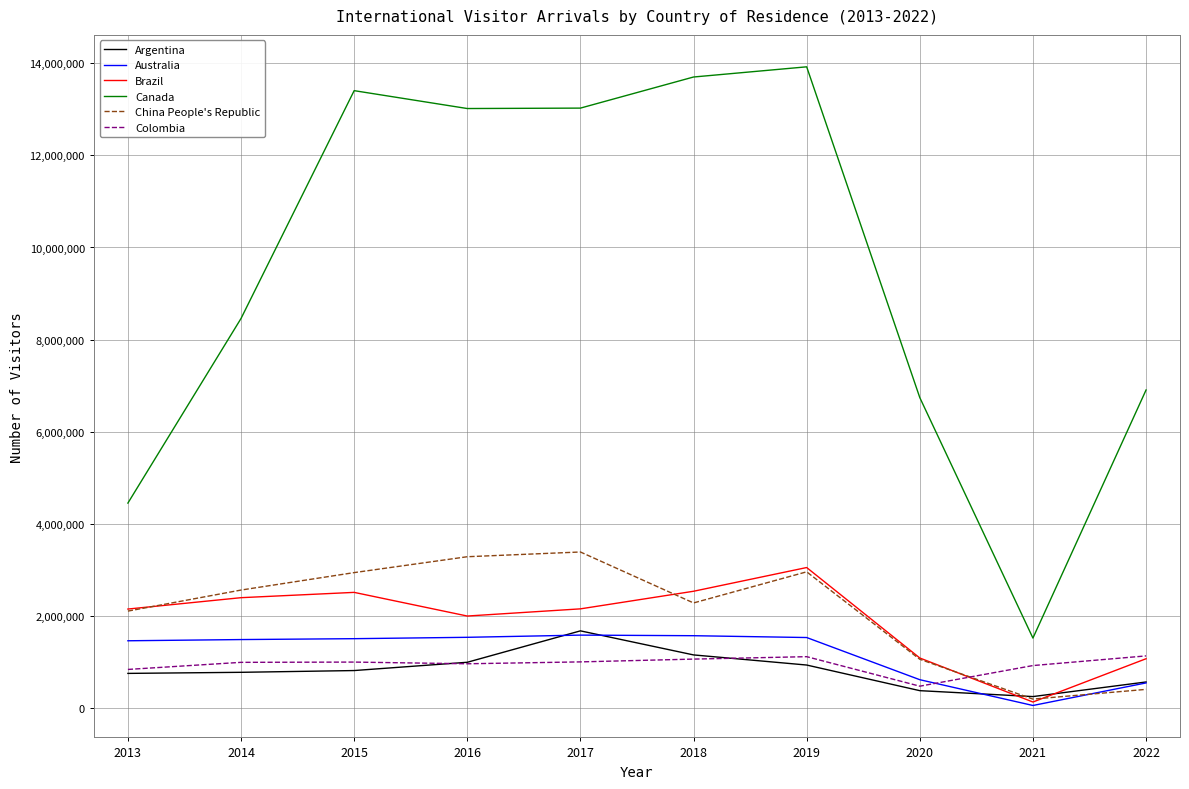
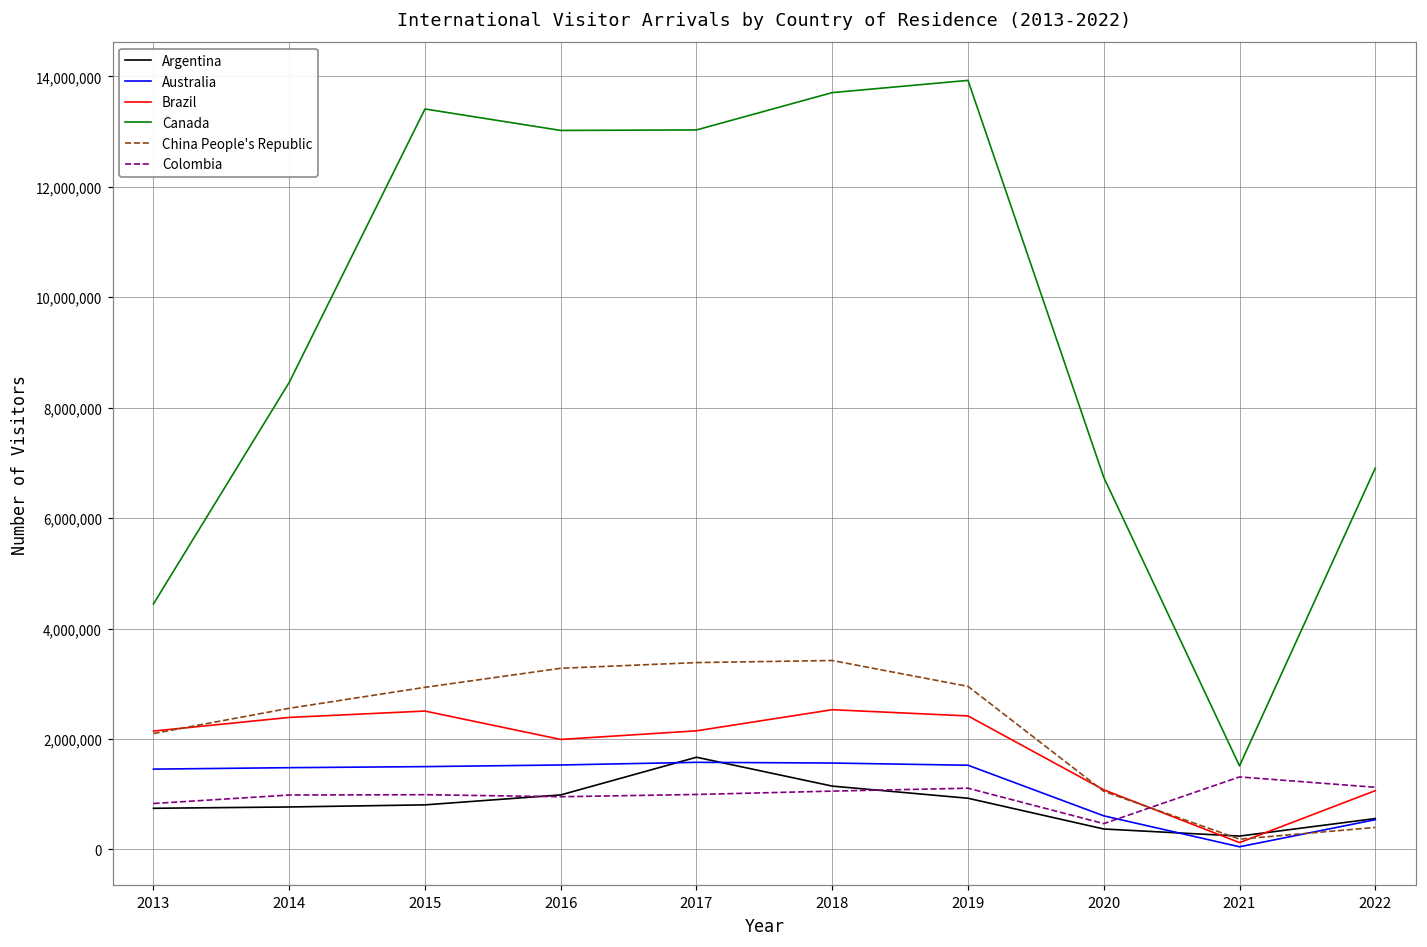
China People's Republic, 2018: 2,300,000 -> 3,400,000
Brazil, 2019: 3,000,000 -> 2,400,000
Colombia, 2021: 900,000 -> 1,300,000
